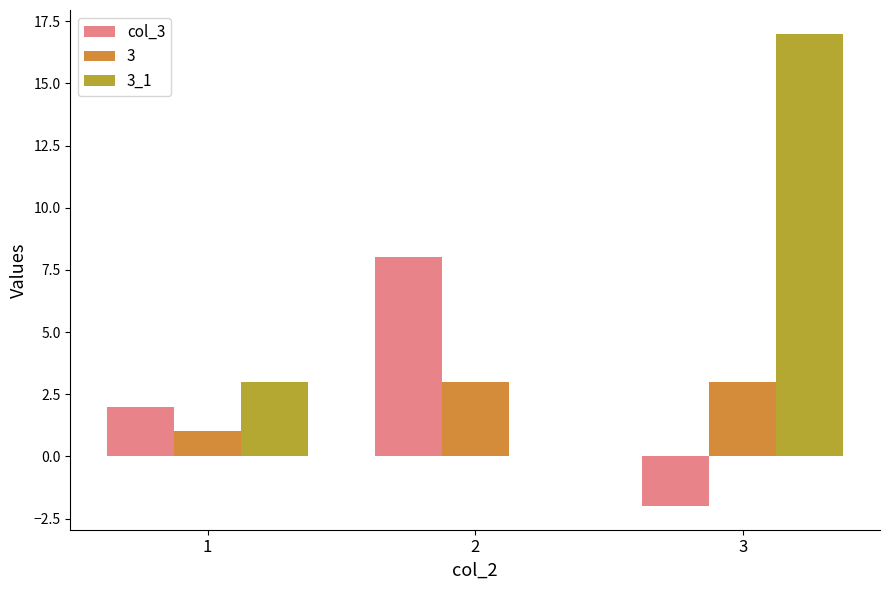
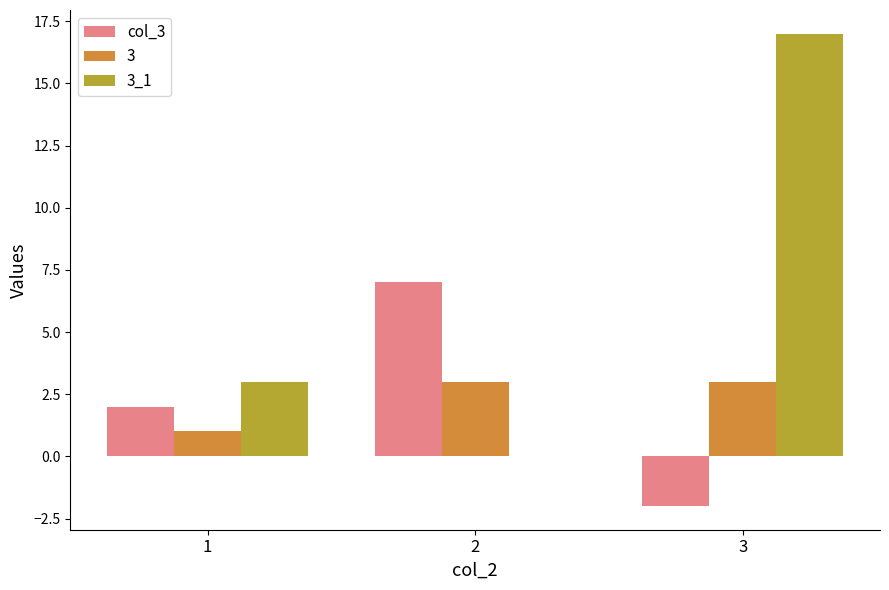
col_3, 2: 8 -> 7
